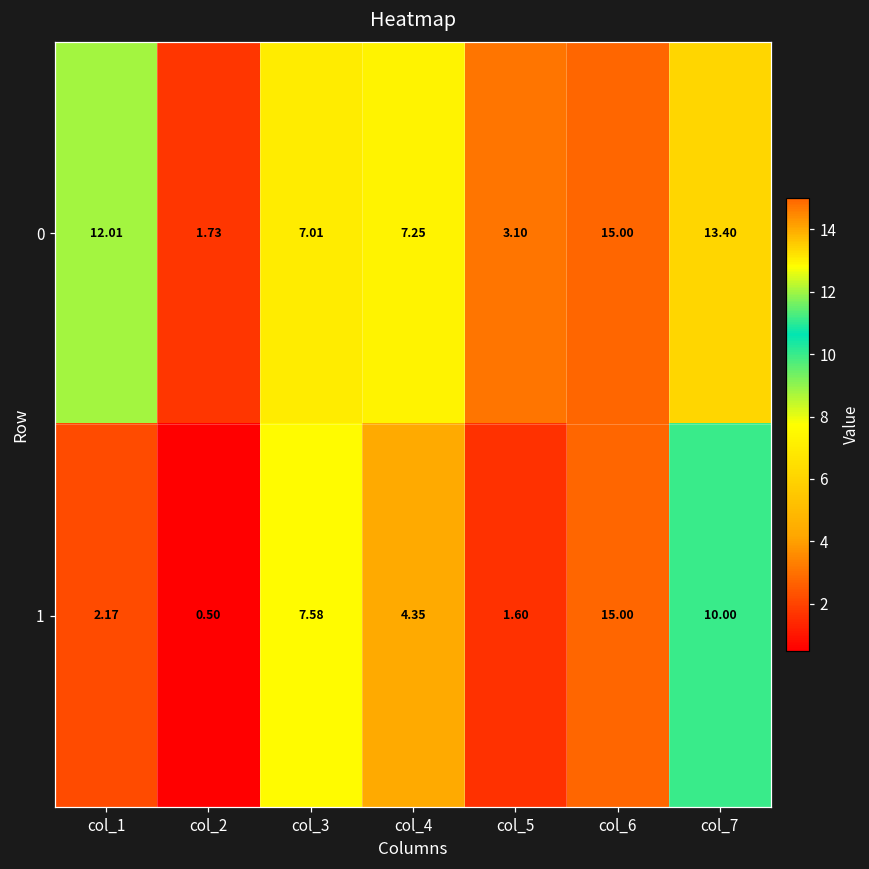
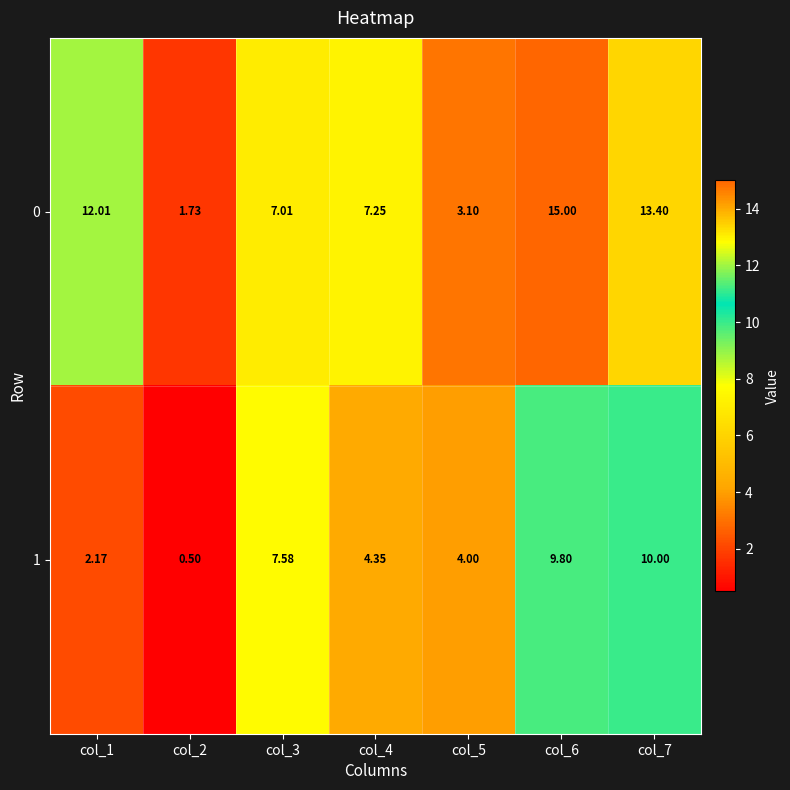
1, col_5: 1.60 -> 4.00
1, col_6: 15.00 -> 9.80
